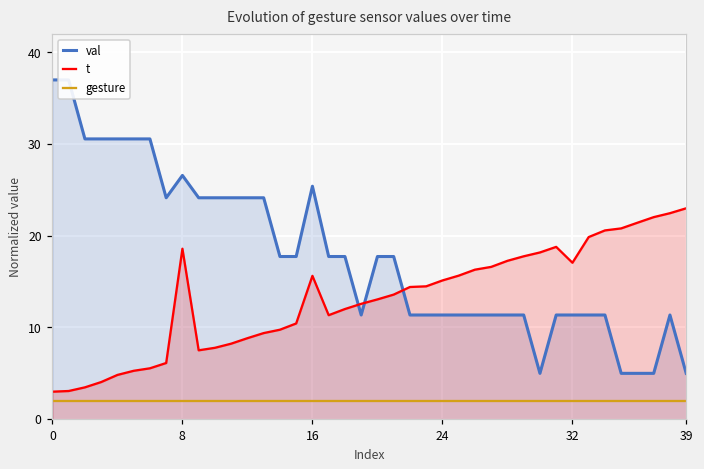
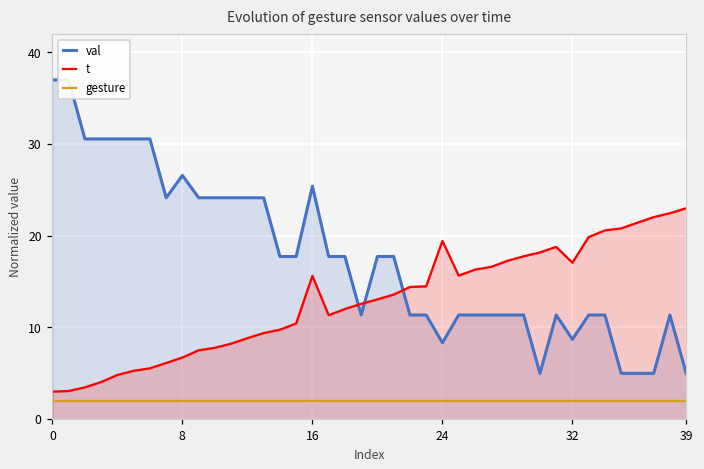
t, 8: 19 -> 7
val, 24: 11 -> 8
t, 24: 15 -> 19
val, 32: 11 -> 9
